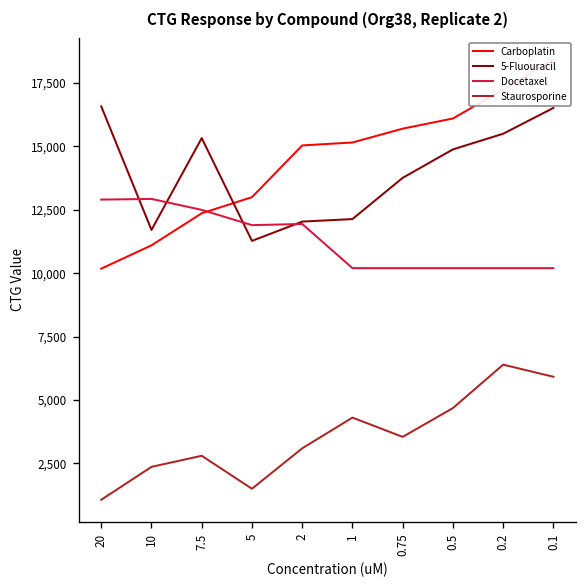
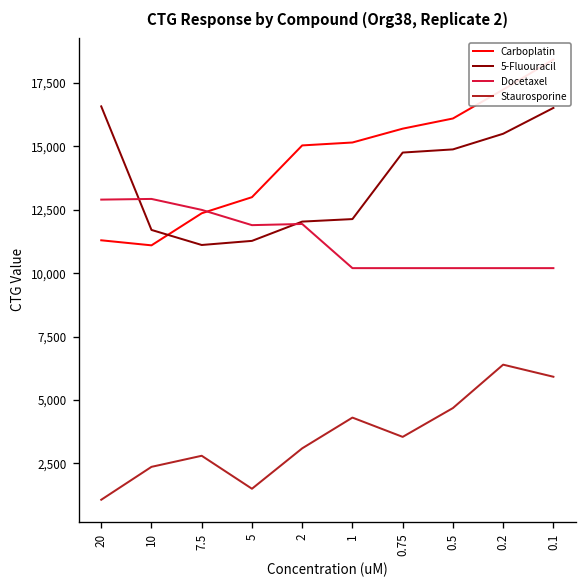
Carboplatin, 20: 10,200 -> 11,300
5-Fluouracil, 7.5: 15,300 -> 11,100
5-Fluouracil, 0.75: 13,800 -> 14,800
